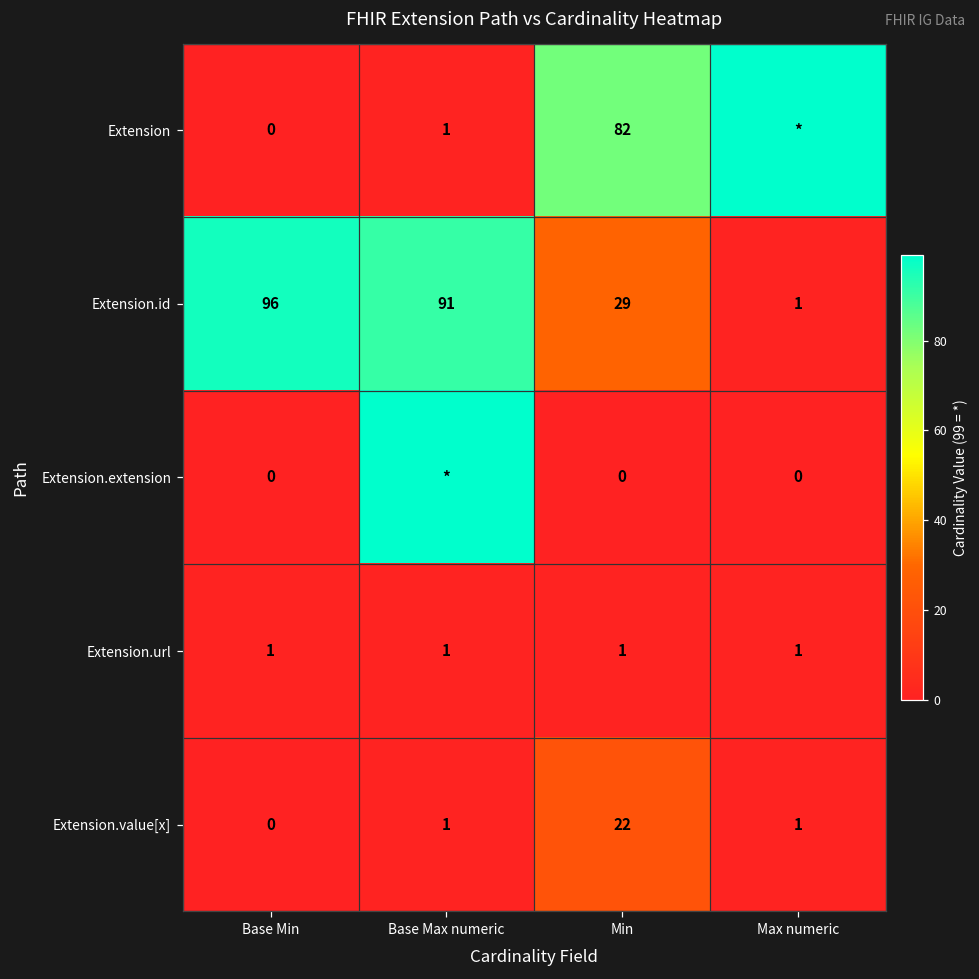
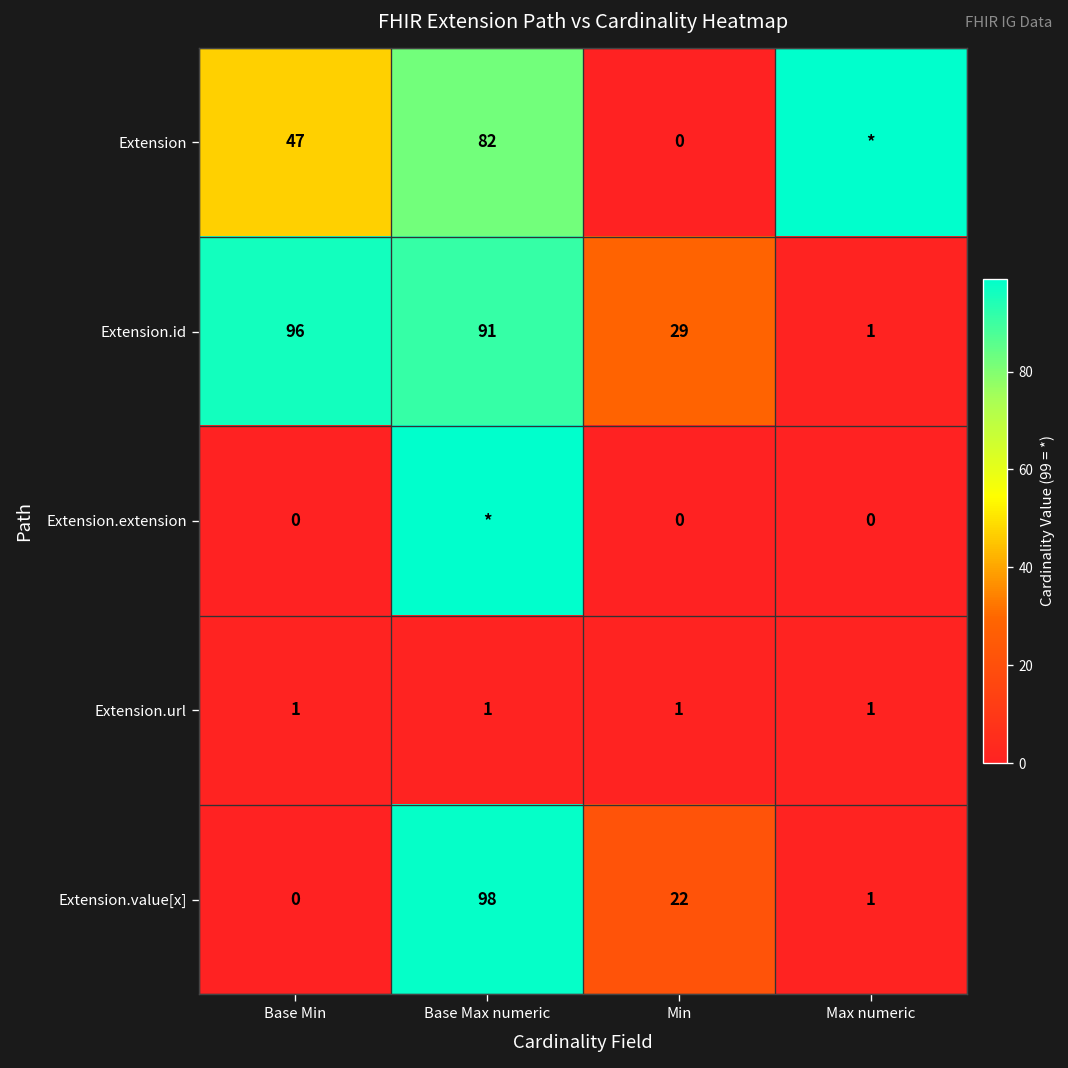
Extension, Base Min: 0 -> 47
Extension, Base Max numeric: 1 -> 82
Extension, Min: 82 -> 0
Extension.value[x], Base Max numeric: 1 -> 98
